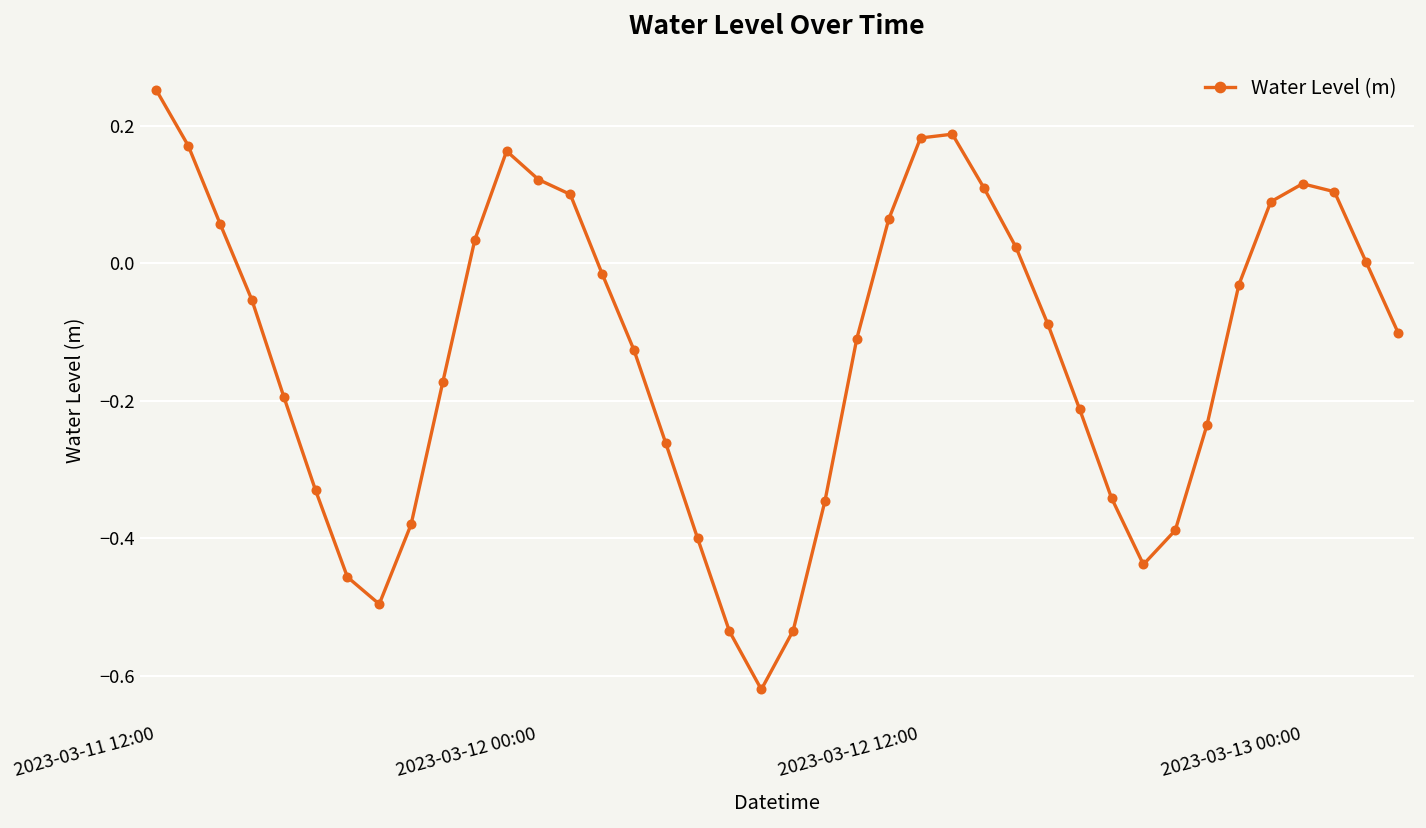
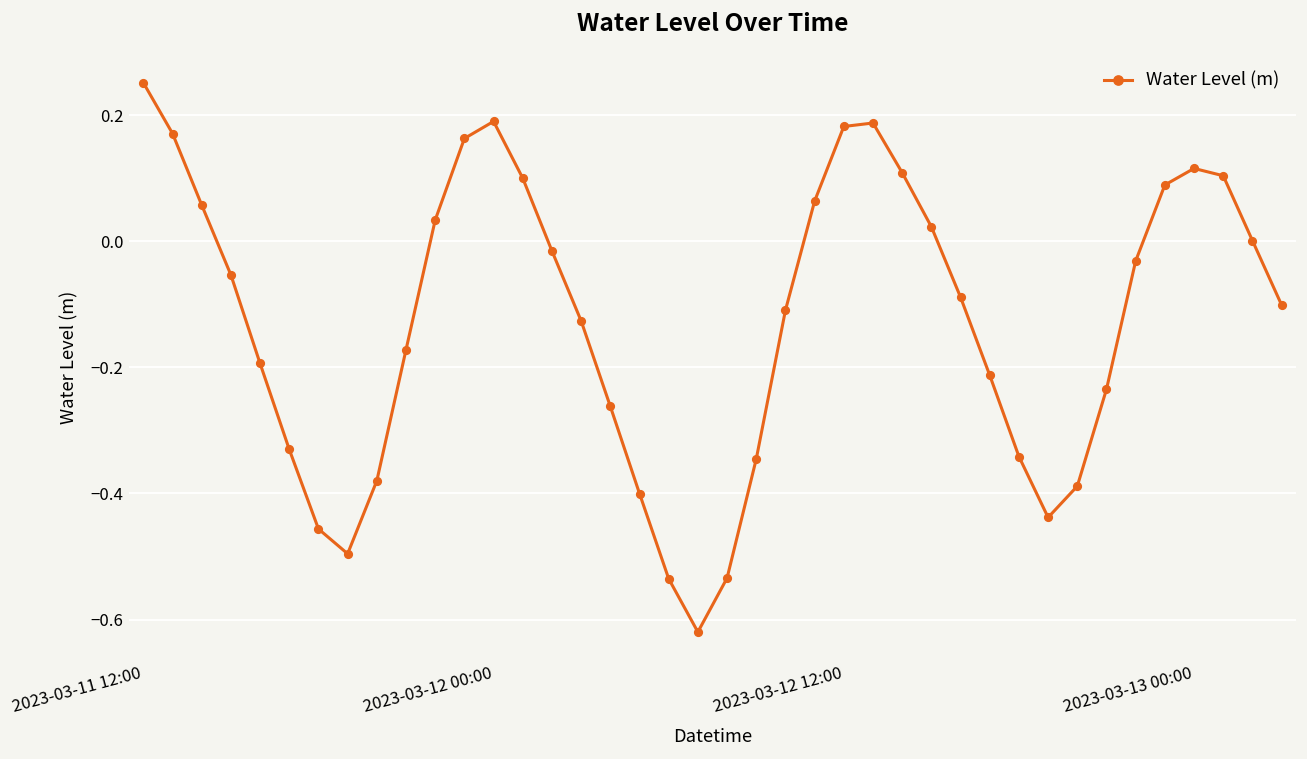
2023-03-12 00:00: 0.12 -> 0.19
